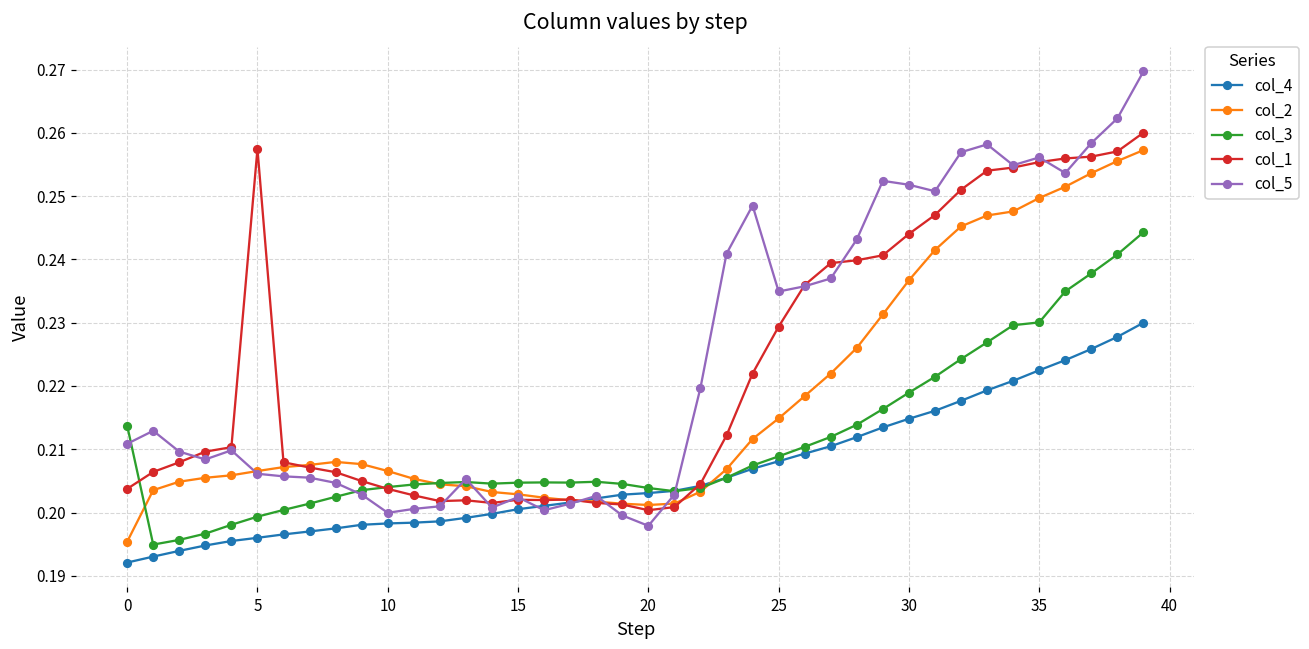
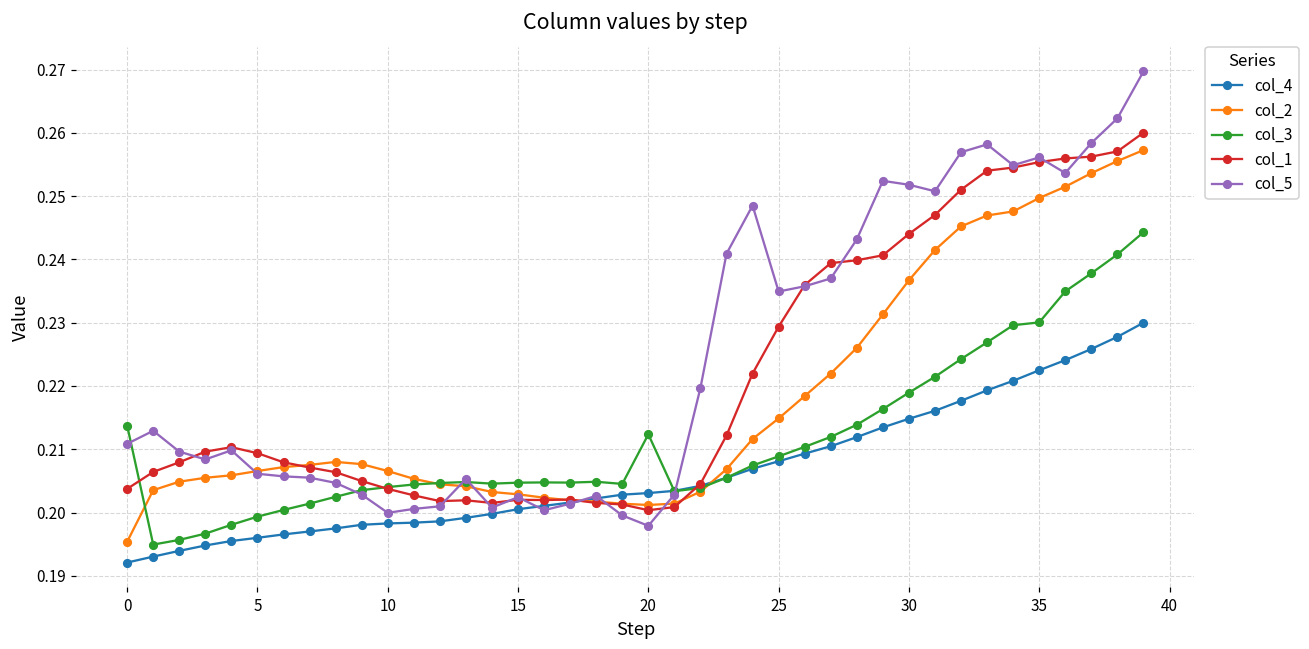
col_1, 5: 0.257 -> 0.209
col_3, 20: 0.204 -> 0.212
